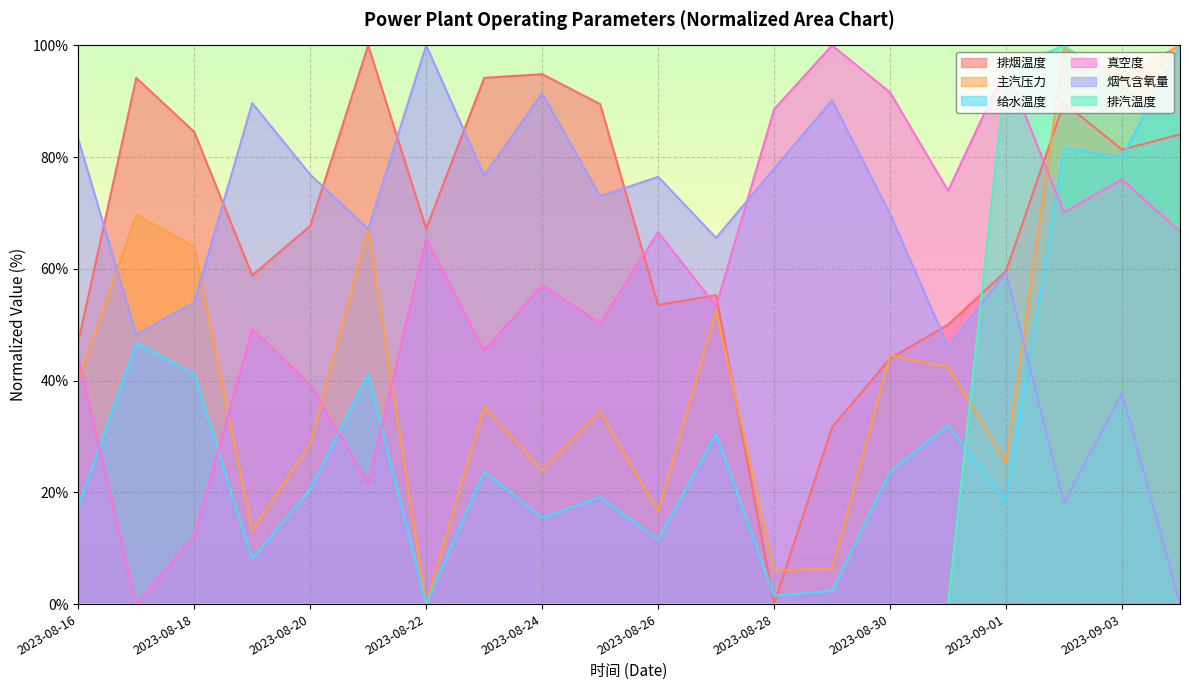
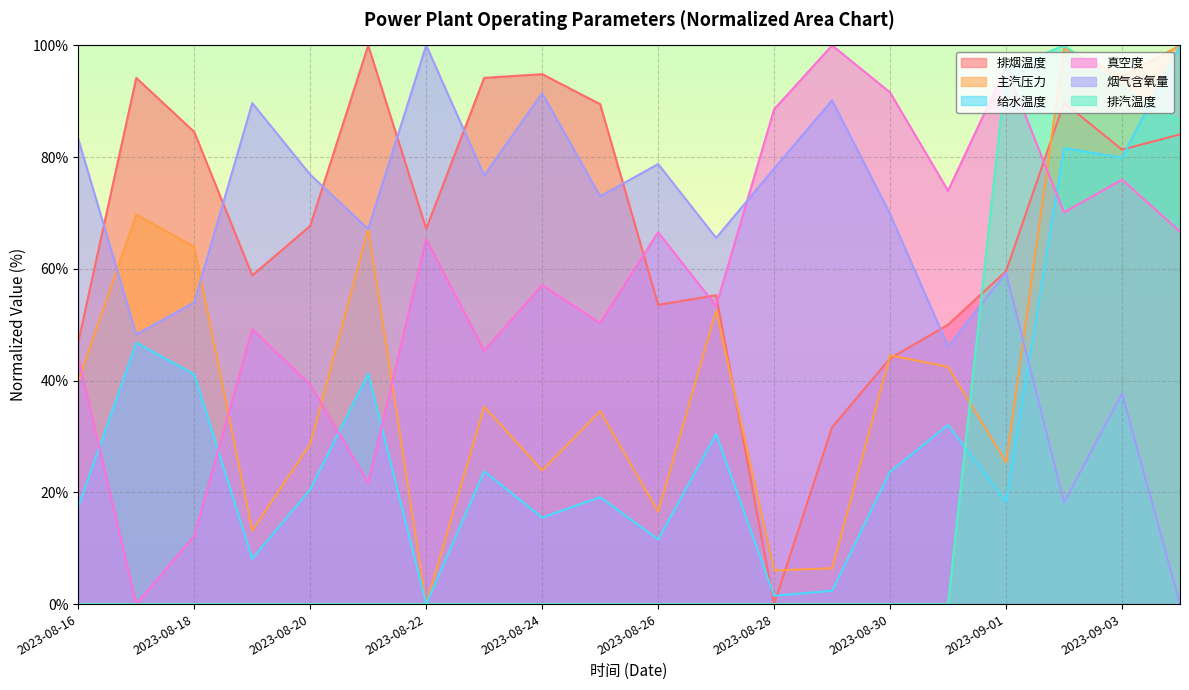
烟气含氧量, 2023-08-26: 76% -> 79%
